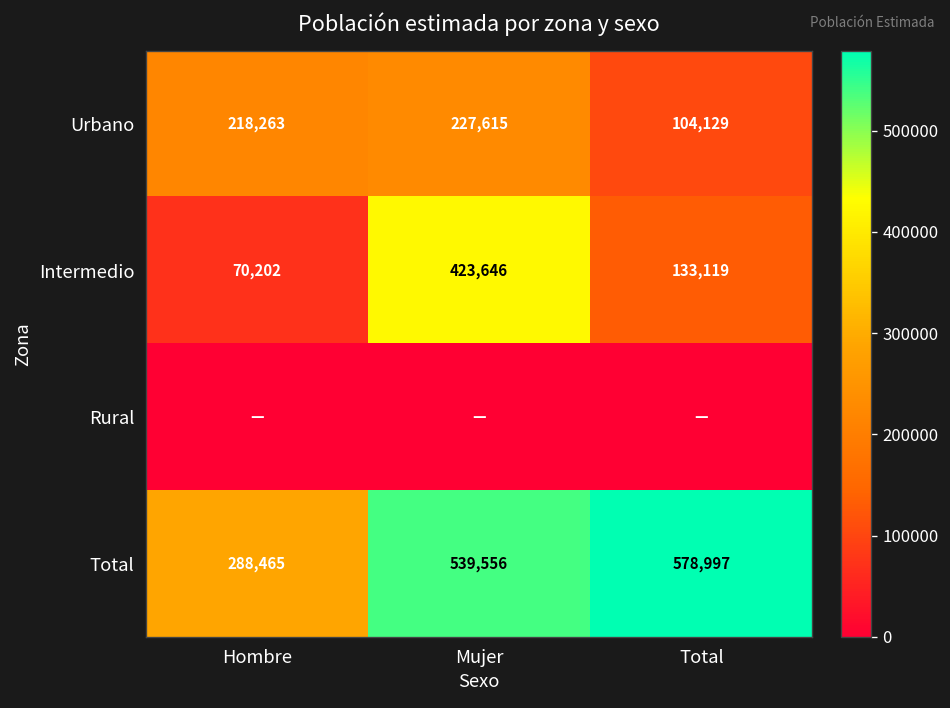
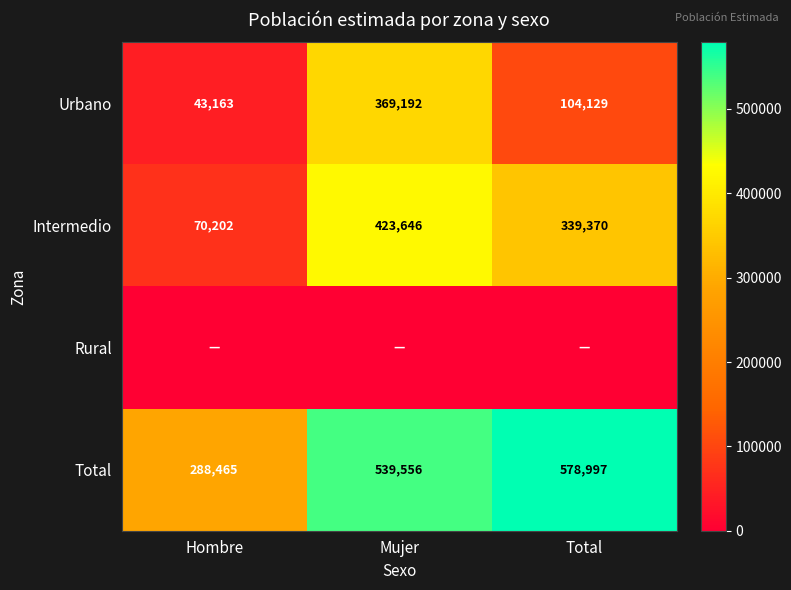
Urbano, Hombre: 218,263 -> 43,163
Urbano, Mujer: 227,615 -> 369,192
Intermedio, Total: 133,119 -> 339,370
